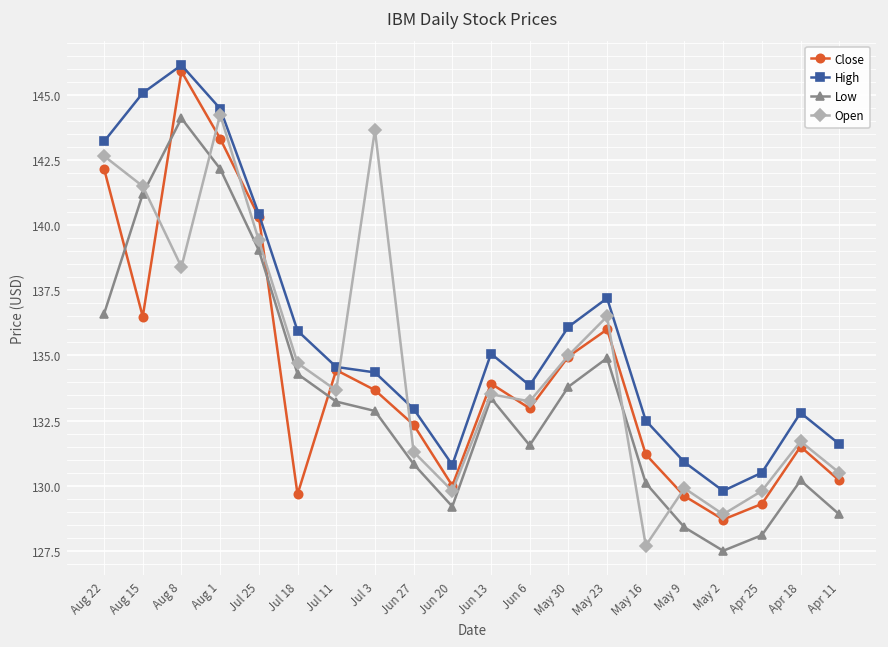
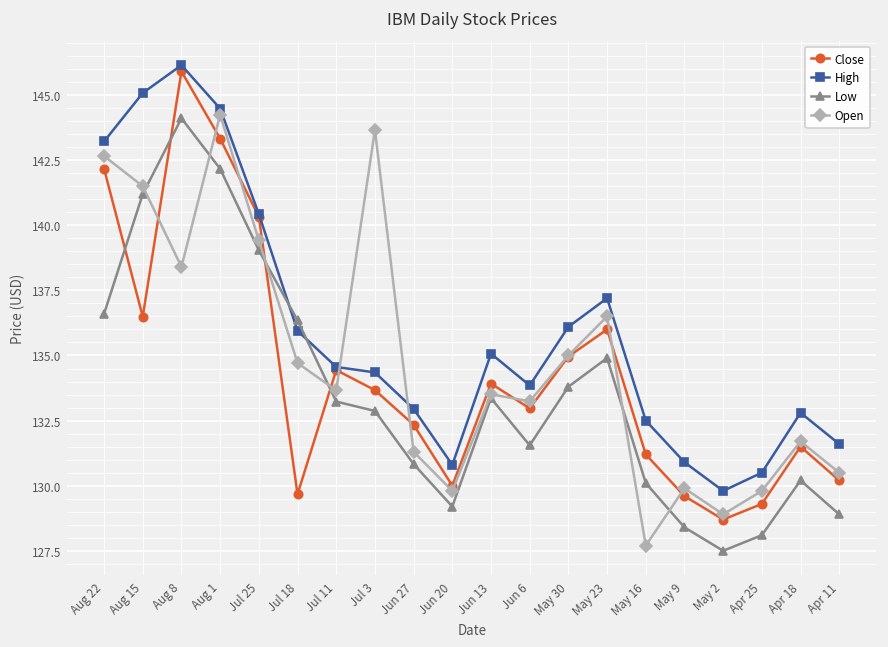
Low, Jul 18: 134.3 -> 136.4
